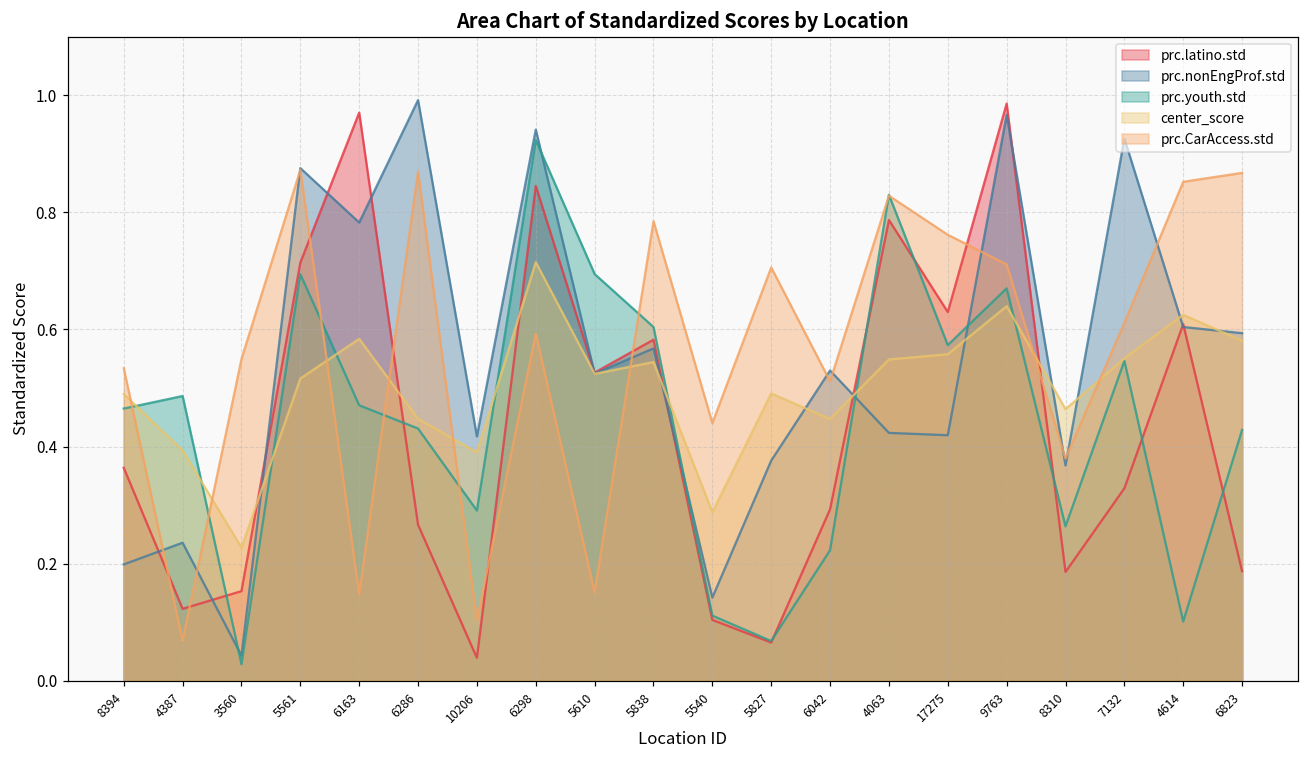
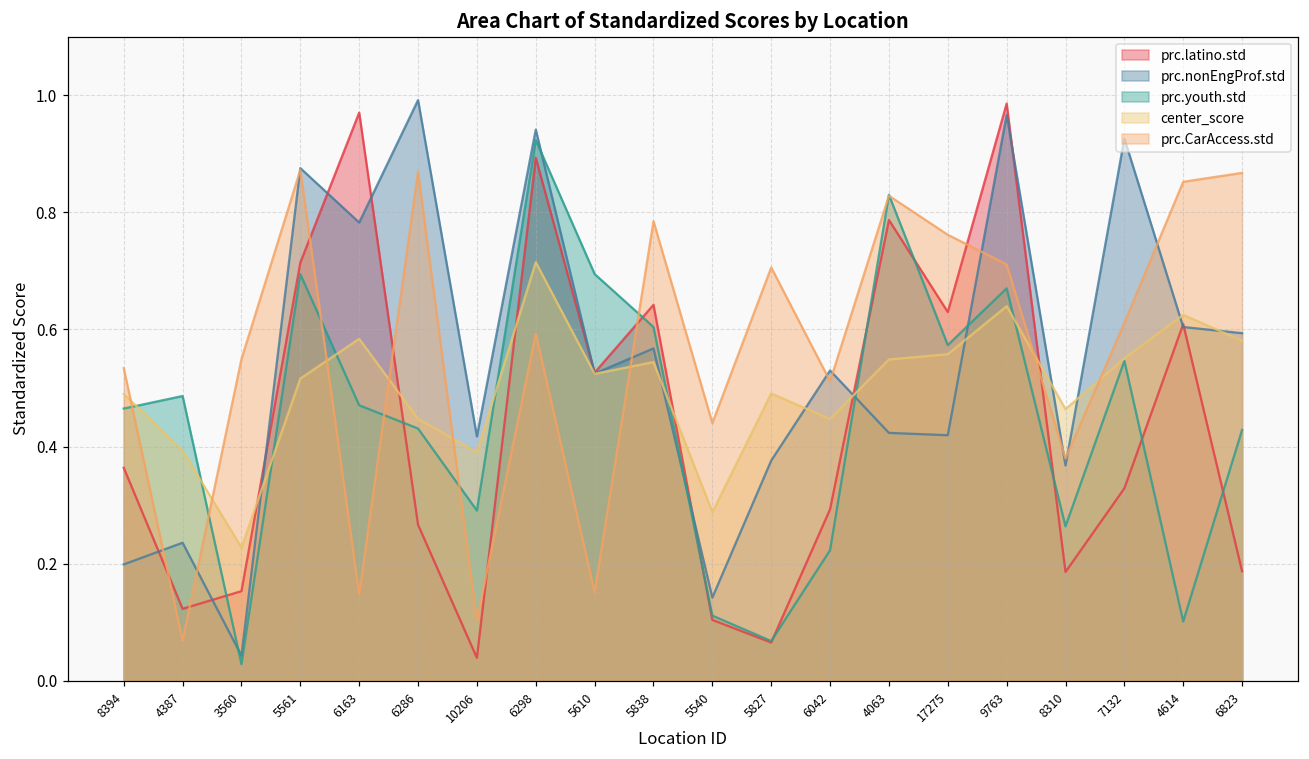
prc.latino.std, 6298: 0.84 -> 0.89
prc.latino.std, 5838: 0.58 -> 0.64
